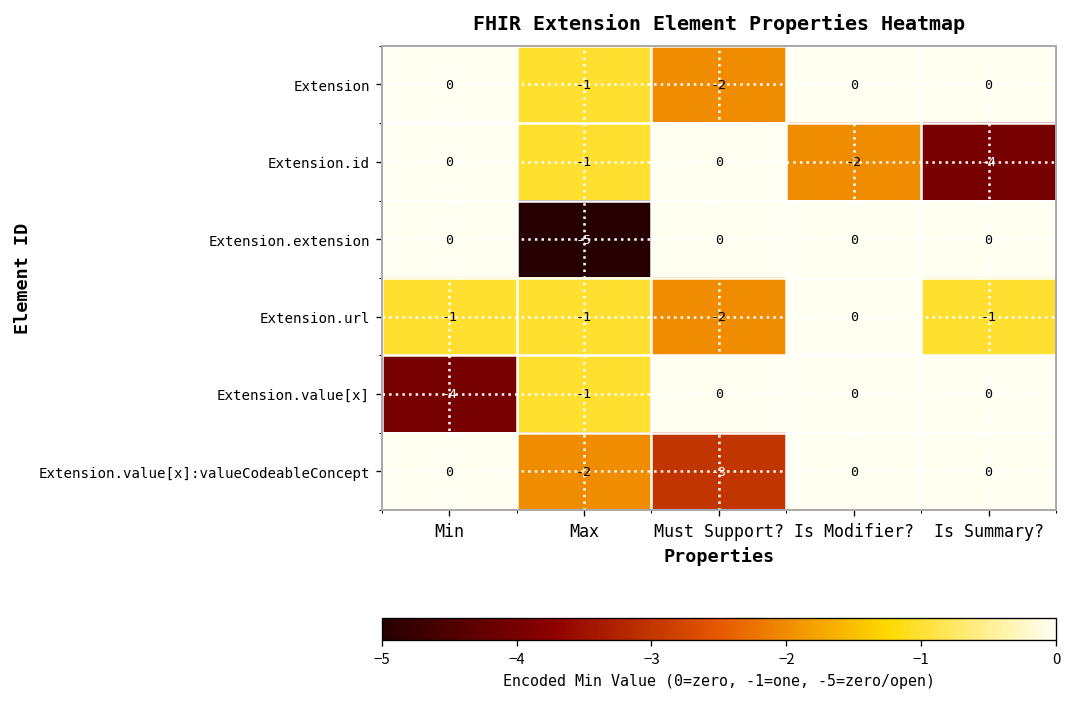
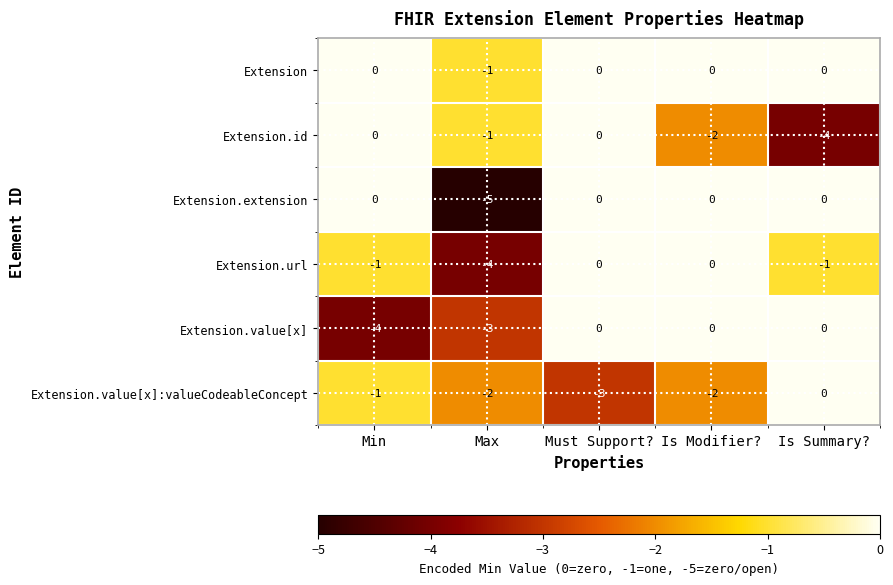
Extension, Must Support?: -2 -> 0
Extension.url, Max: -1 -> -4
Extension.url, Must Support?: -2 -> 0
Extension.value[x], Max: -1 -> -3
Extension.value[x]:valueCodeableConcept, Min: 0 -> -1
Extension.value[x]:valueCodeableConcept, Is Modifier?: 0 -> -2
